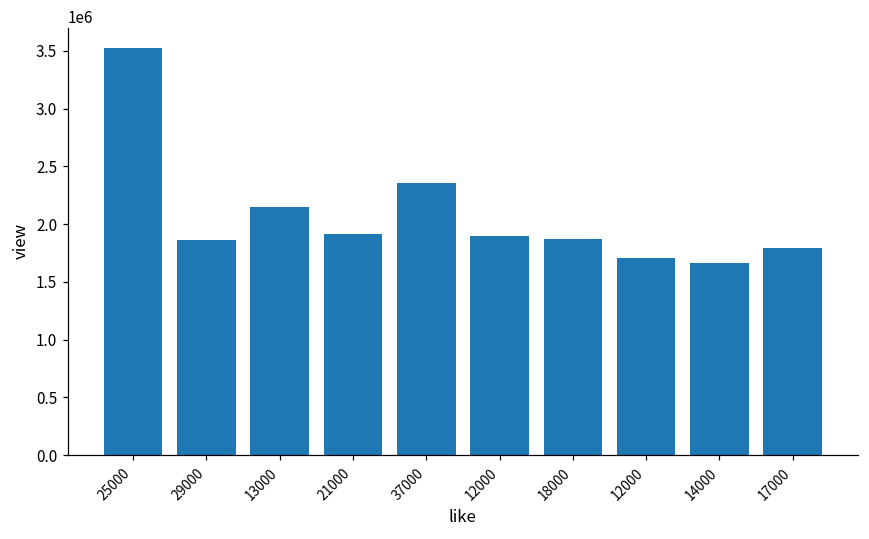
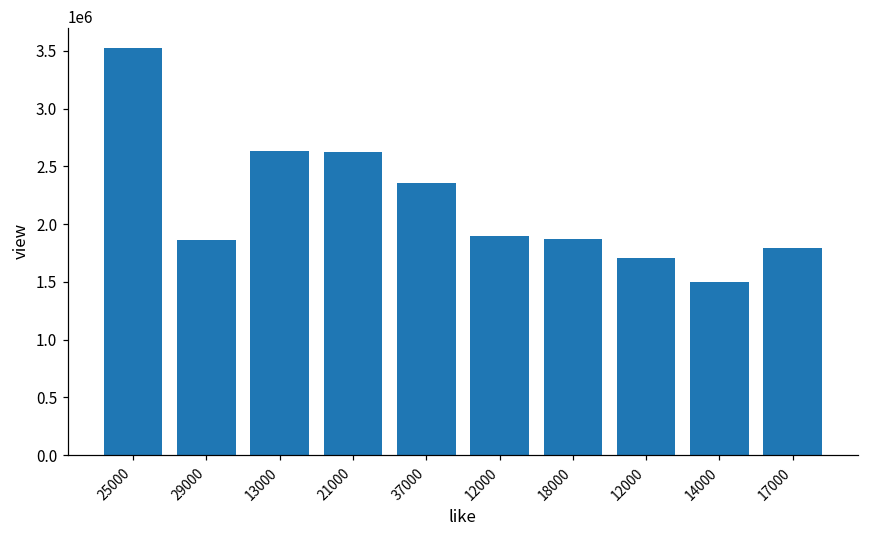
13000: 2150000 -> 2630000
21000: 1920000 -> 2620000
14000: 1660000 -> 1500000
